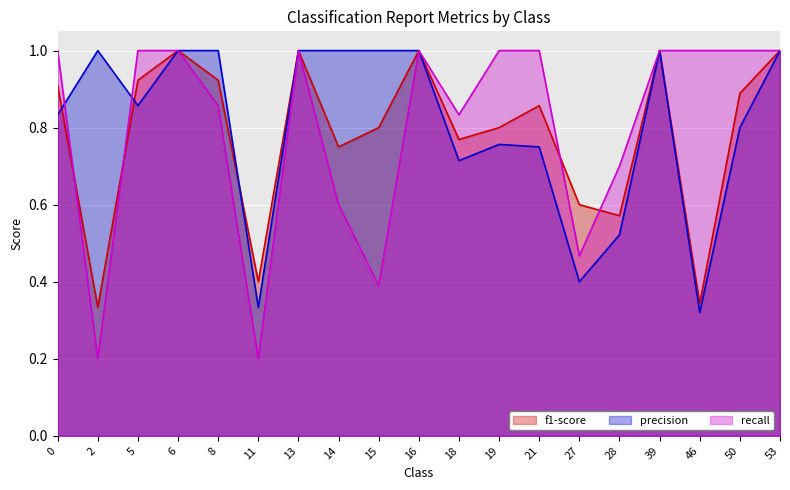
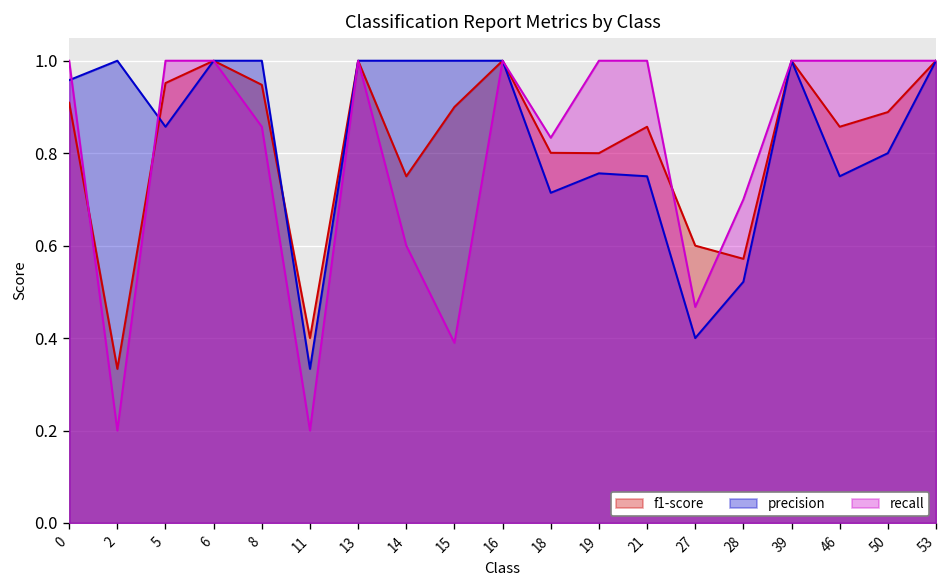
precision, 0: 0.83 -> 0.96
f1-score, 5: 0.92 -> 0.95
f1-score, 8: 0.92 -> 0.95
f1-score, 15: 0.8 -> 0.9
f1-score, 18: 0.77 -> 0.80
f1-score, 46: 0.34 -> 0.86
precision, 46: 0.32 -> 0.75
